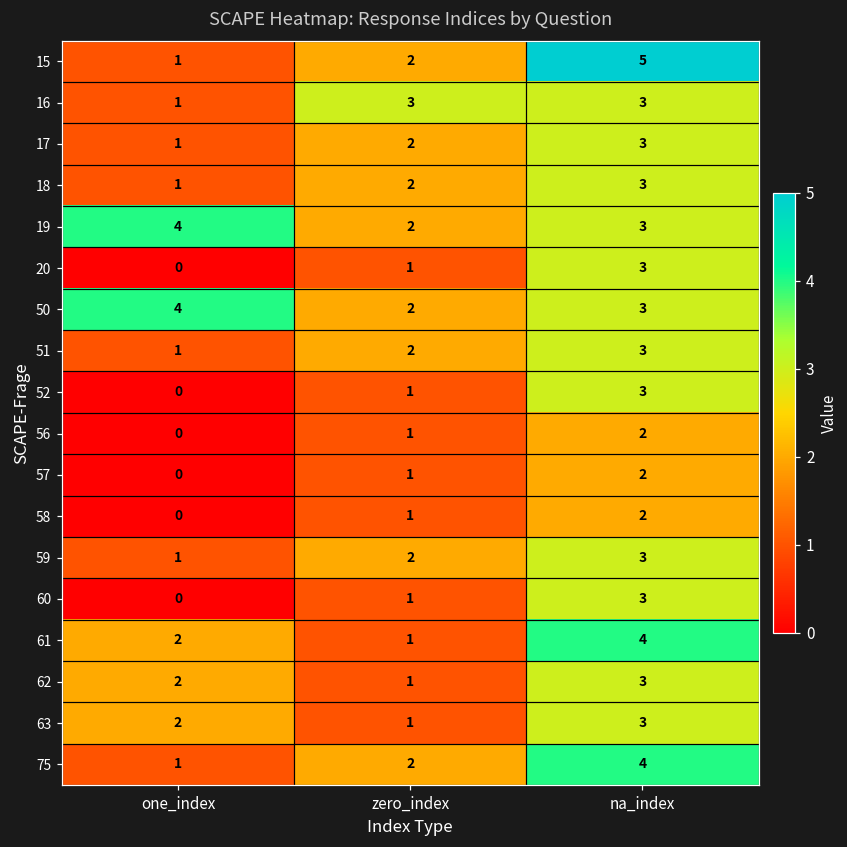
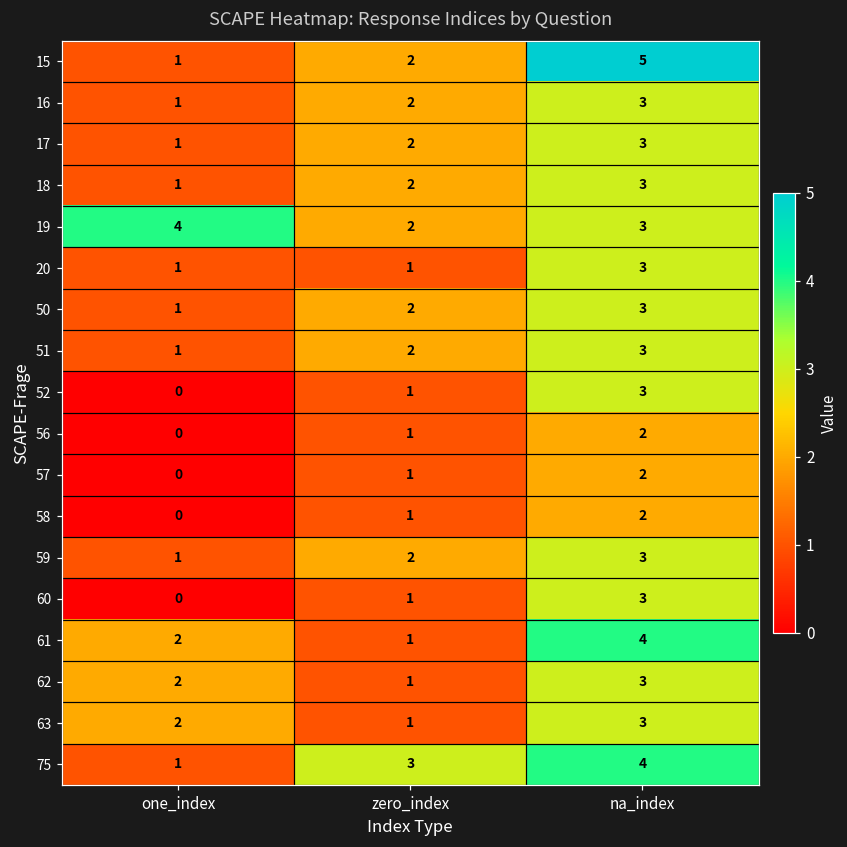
16, zero_index: 3 -> 2
20, one_index: 0 -> 1
50, one_index: 4 -> 1
75, zero_index: 2 -> 3
